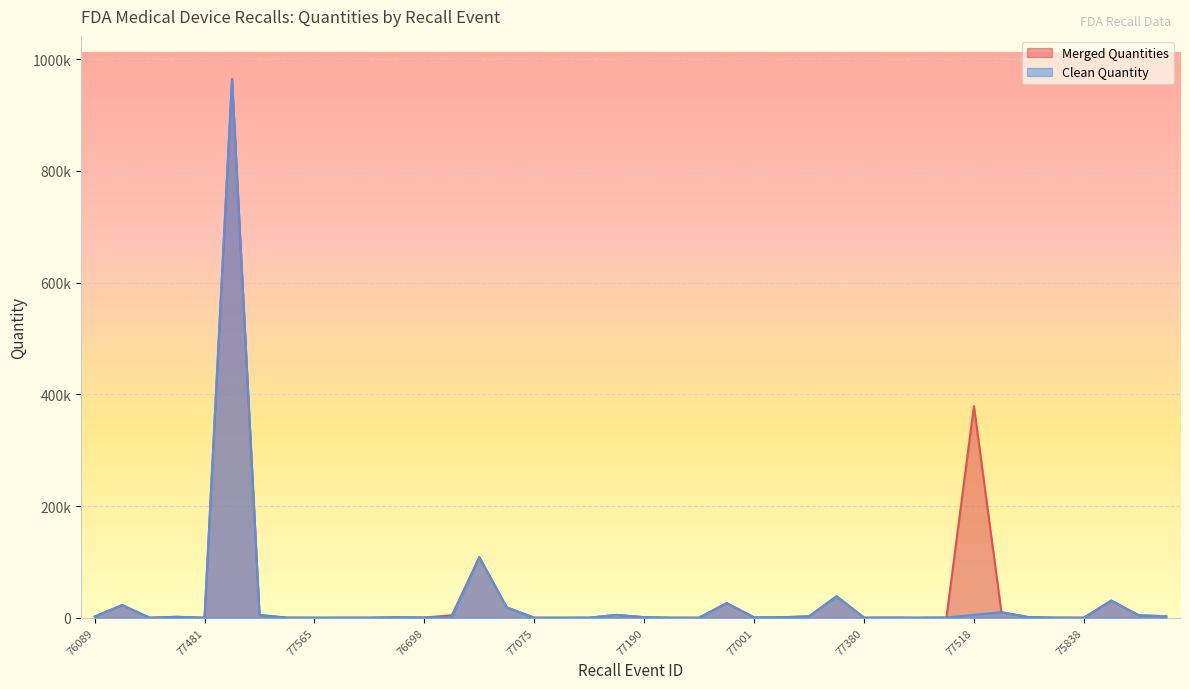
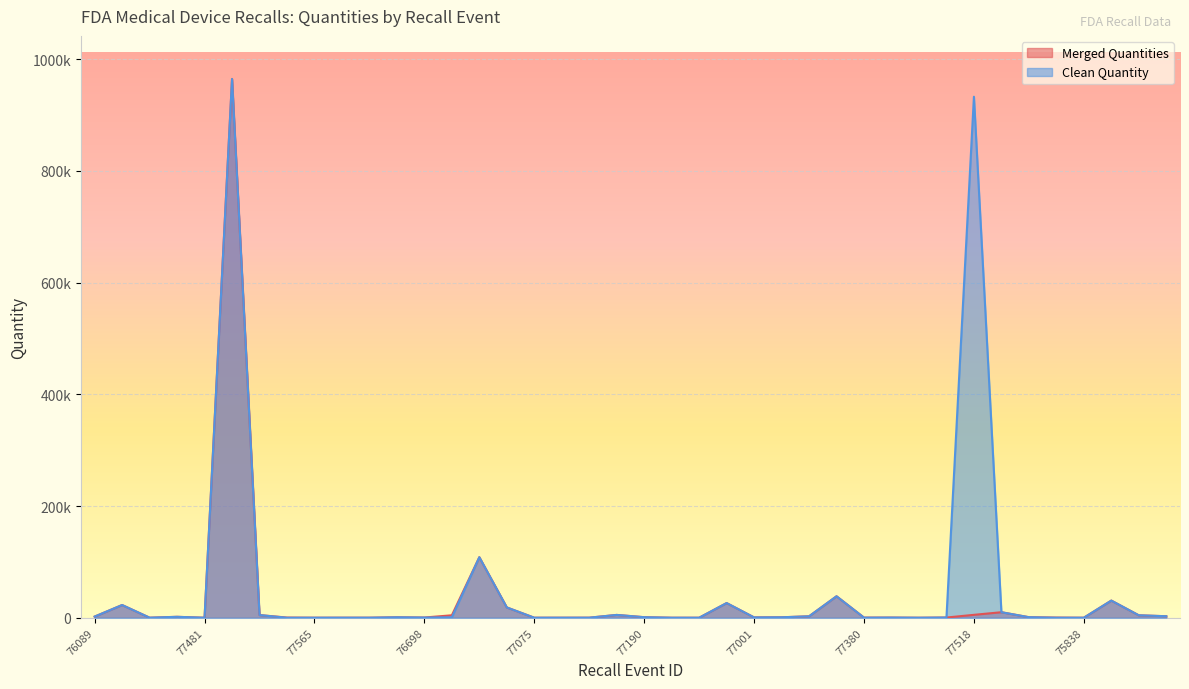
Merged Quantities, 77518: 380000 -> 10000
Clean Quantity, 77518: 10000 -> 930000
